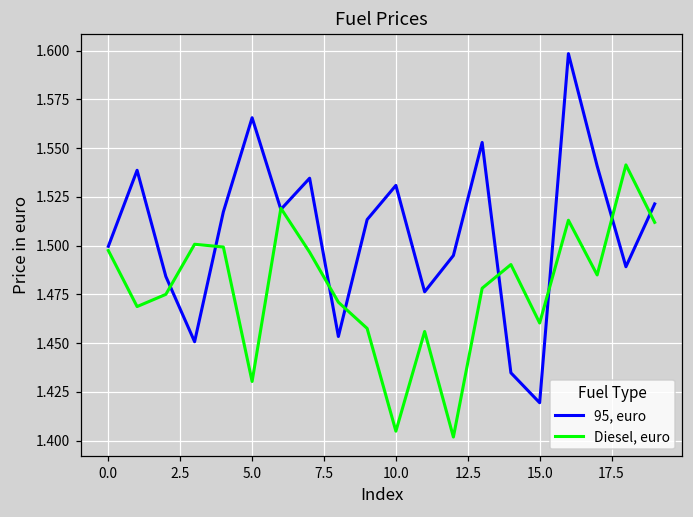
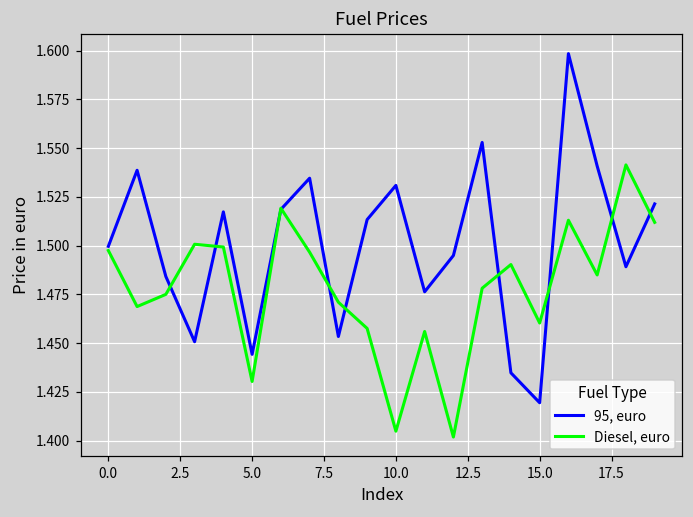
95, euro, 5.0: 1.566 -> 1.444
